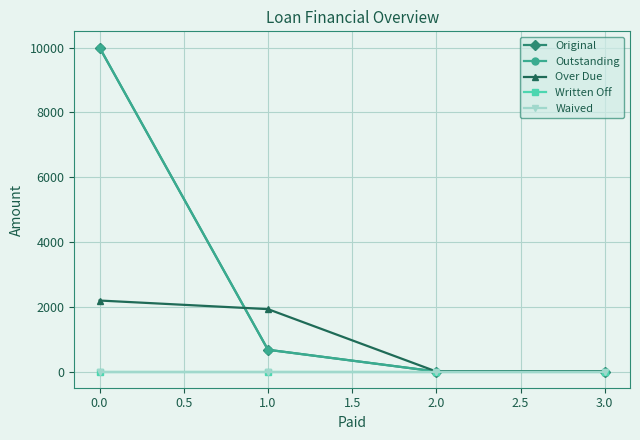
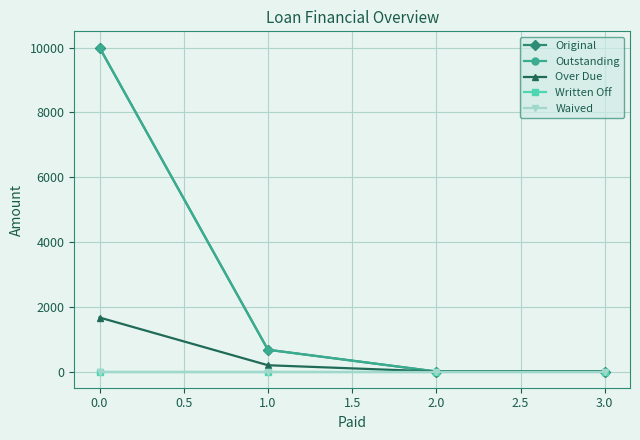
Over Due, 0.0: 2200 -> 1700
Over Due, 1.0: 1900 -> 200
